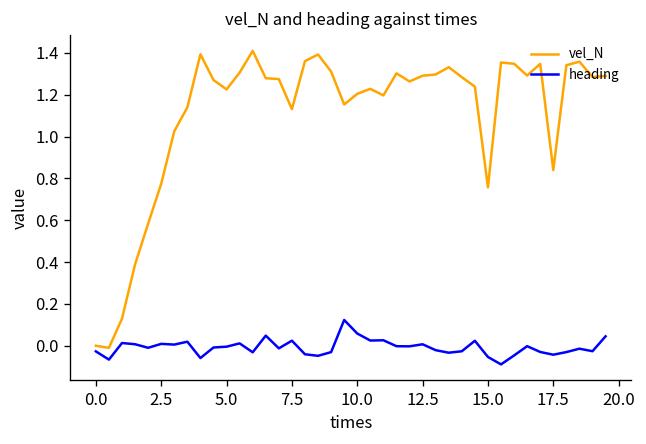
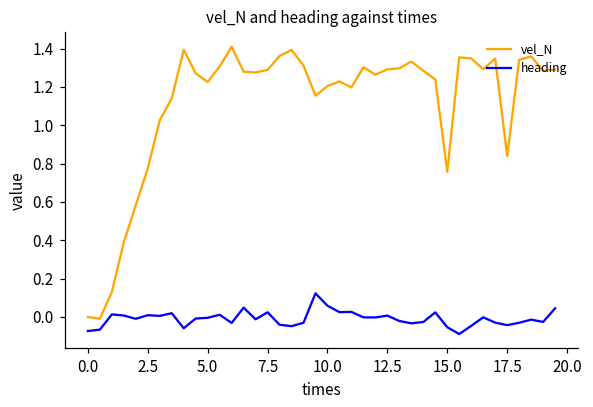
heading, 0.0: -0.03 -> -0.07
vel_N, 7.5: 1.13 -> 1.29
